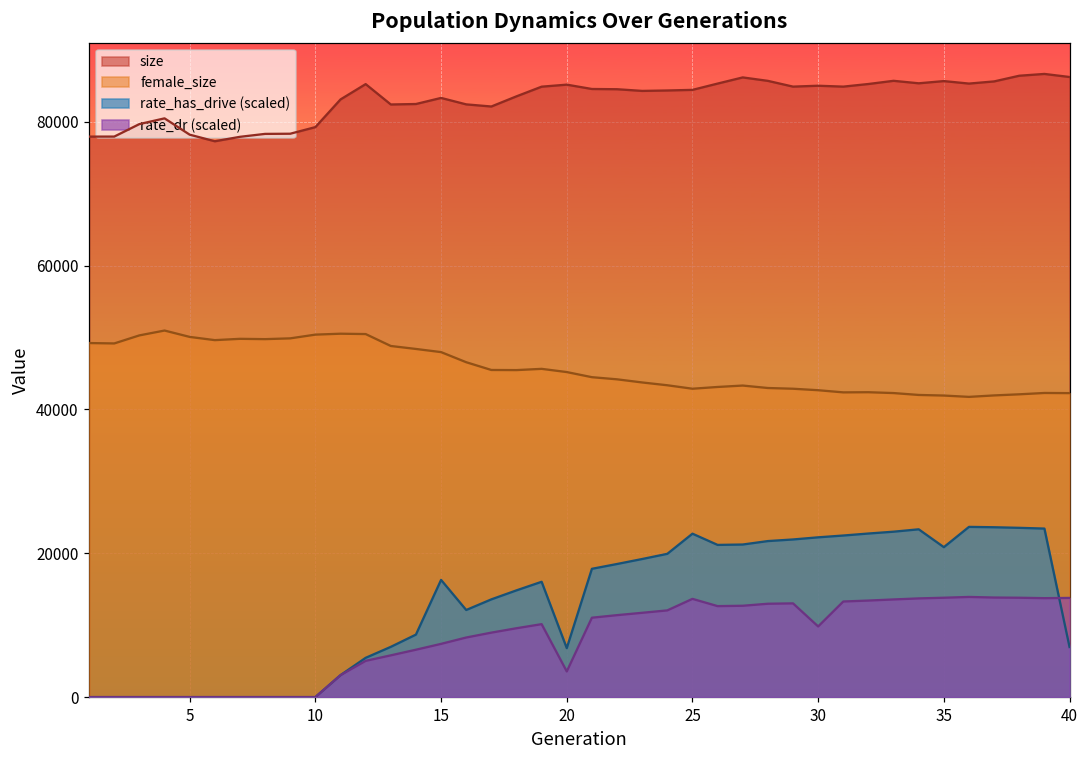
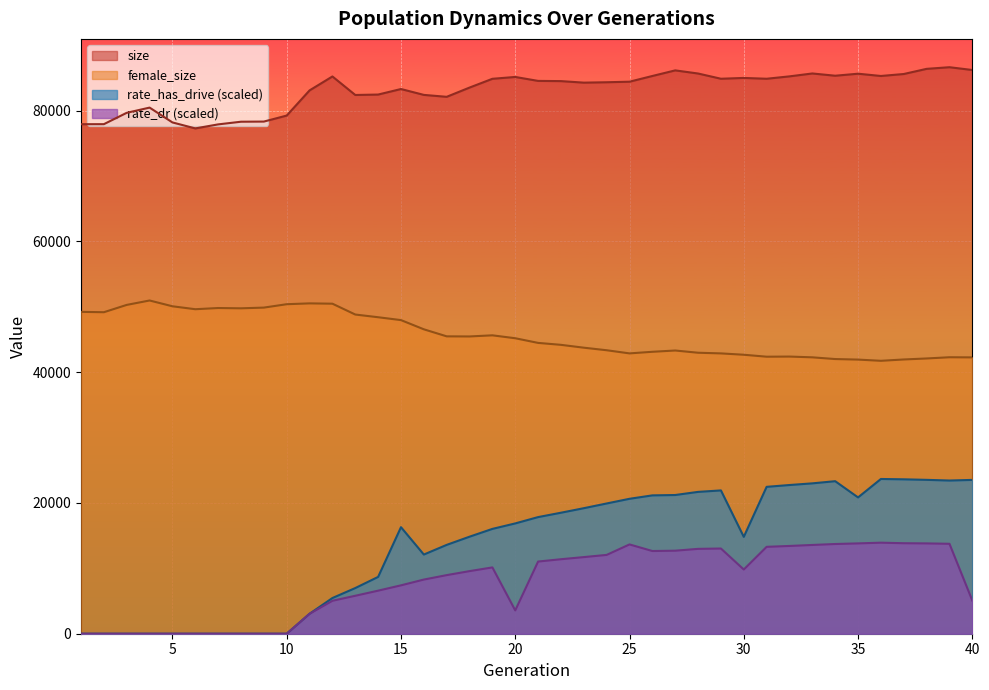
rate_has_drive (scaled), 20: 7000 -> 17000
rate_has_drive (scaled), 25: 23000 -> 21000
rate_has_drive (scaled), 30: 22000 -> 15000
rate_has_drive (scaled), 40: 7000 -> 24000
rate_dr (scaled), 40: 14000 -> 5000
